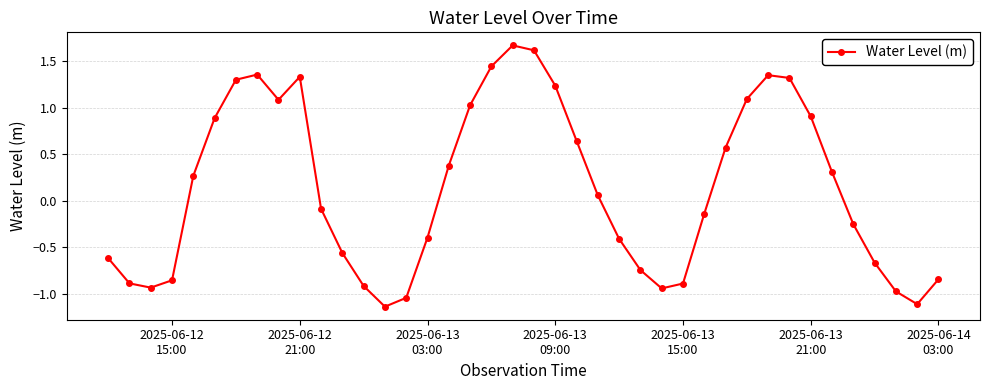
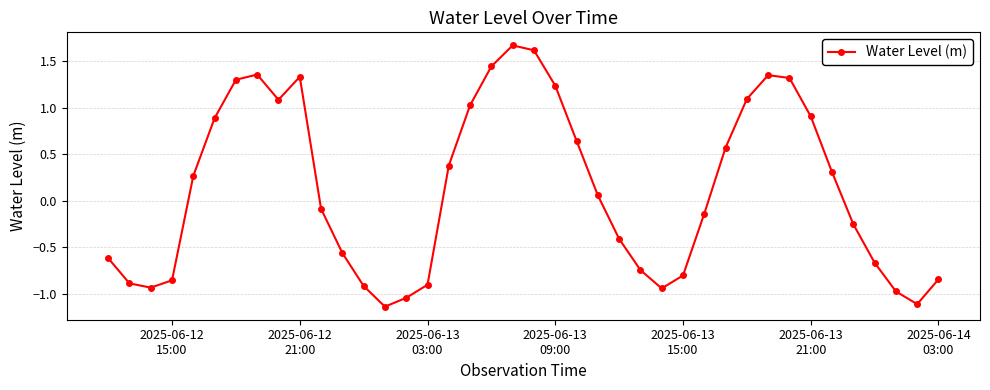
2025-06-13 03:00: -0.4 -> -0.9
2025-06-13 15:00: -0.9 -> -0.8
